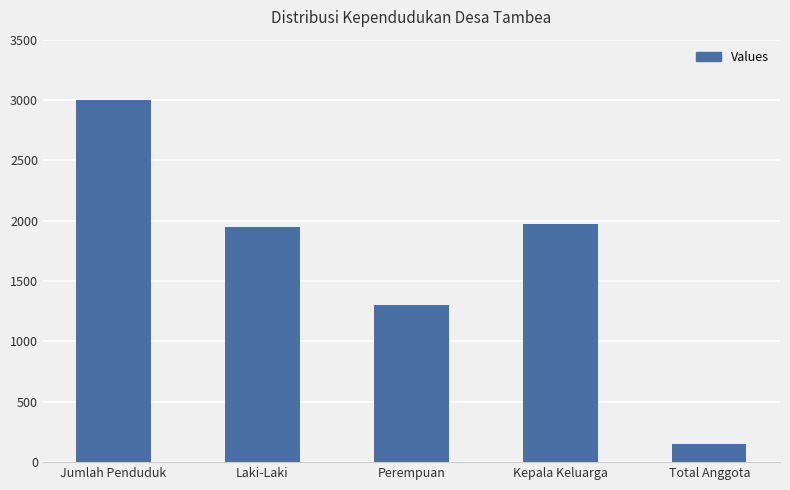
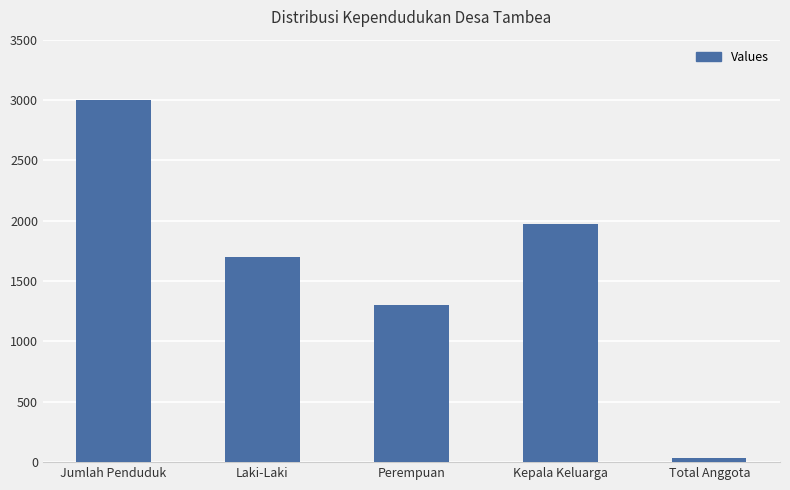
Laki-Laki: 1950 -> 1700
Total Anggota: 150 -> 30
